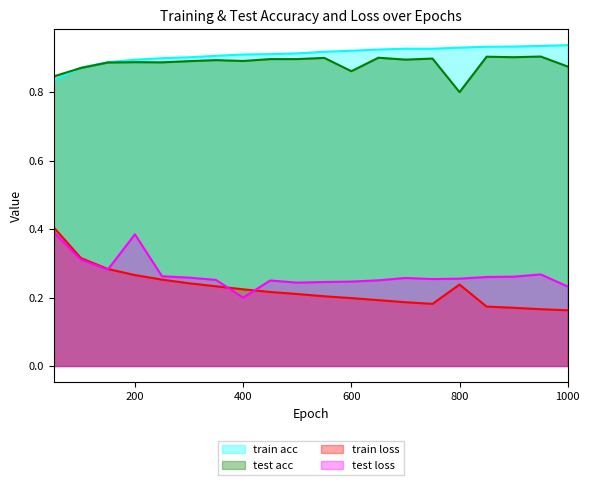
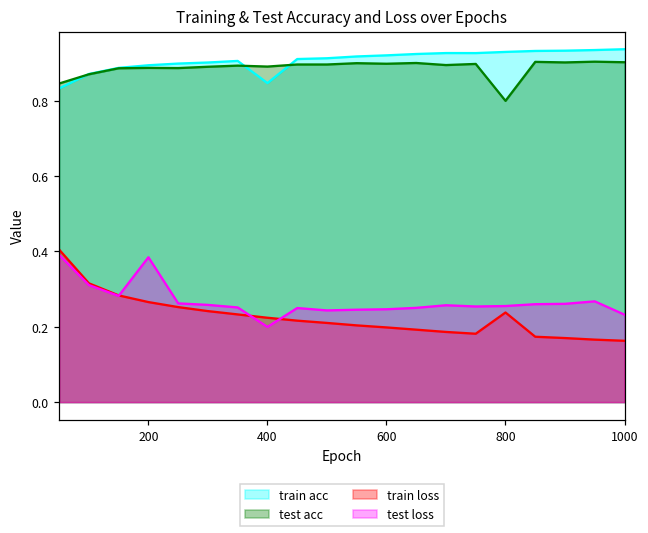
train acc, 400: 0.91 -> 0.85
test acc, 600: 0.86 -> 0.90
test acc, 1000: 0.87 -> 0.90
